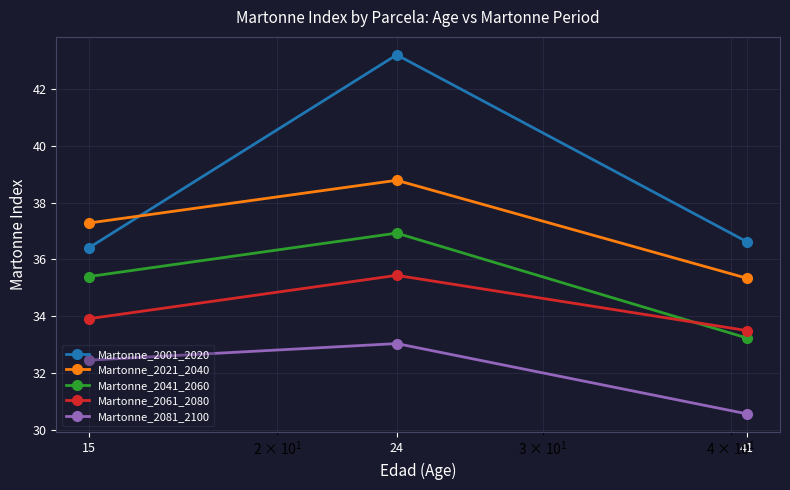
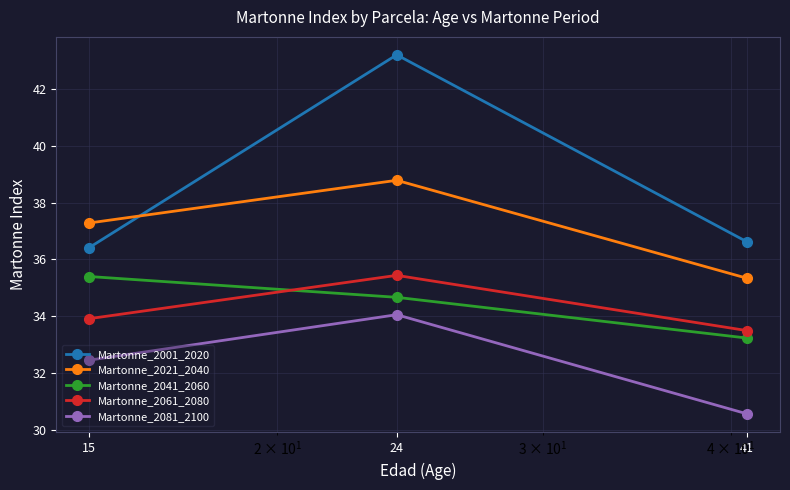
Martonne_2041_2060, 24: 36.9 -> 34.7
Martonne_2081_2100, 24: 33.0 -> 34.1
